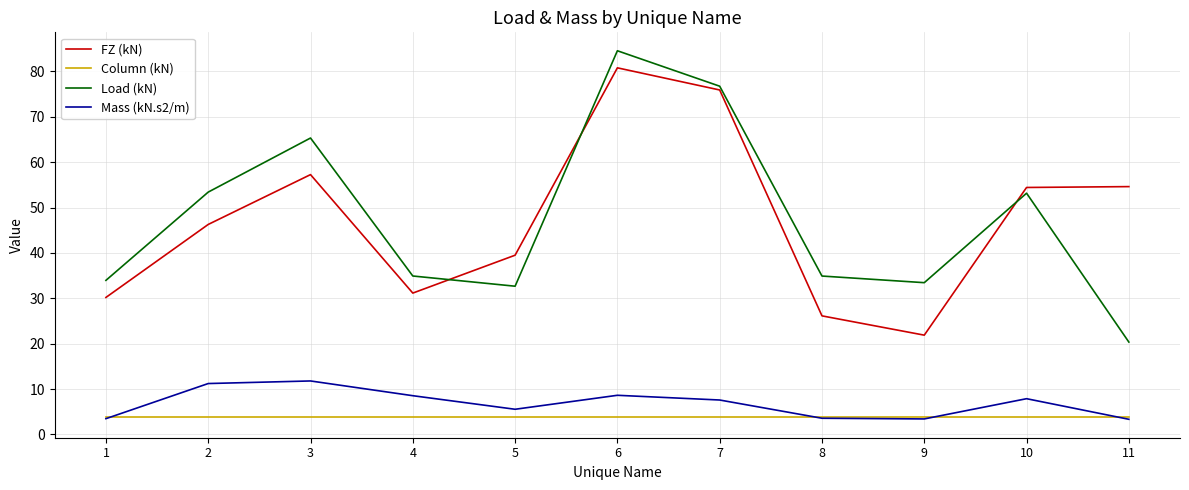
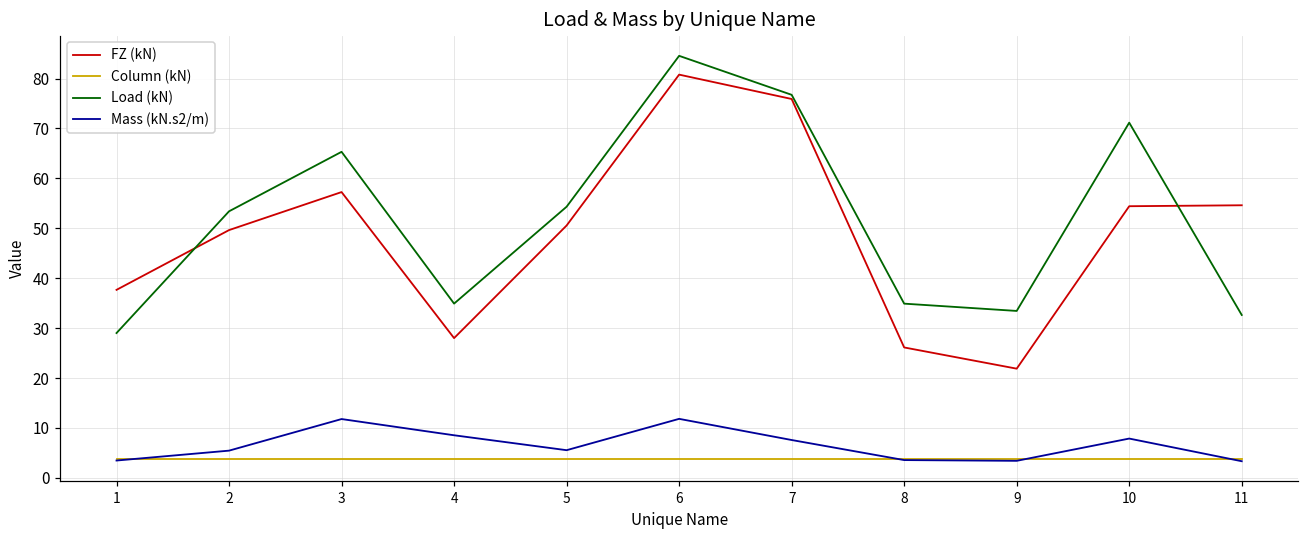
FZ (kN), 1: 30 -> 38
Load (kN), 1: 34 -> 29
FZ (kN), 2: 46 -> 50
Mass (kN.s2/m), 2: 11 -> 5
FZ (kN), 4: 31 -> 28
FZ (kN), 5: 39 -> 51
Load (kN), 5: 33 -> 54
Mass (kN.s2/m), 6: 9 -> 12
Load (kN), 10: 53 -> 71
Load (kN), 11: 20 -> 33
